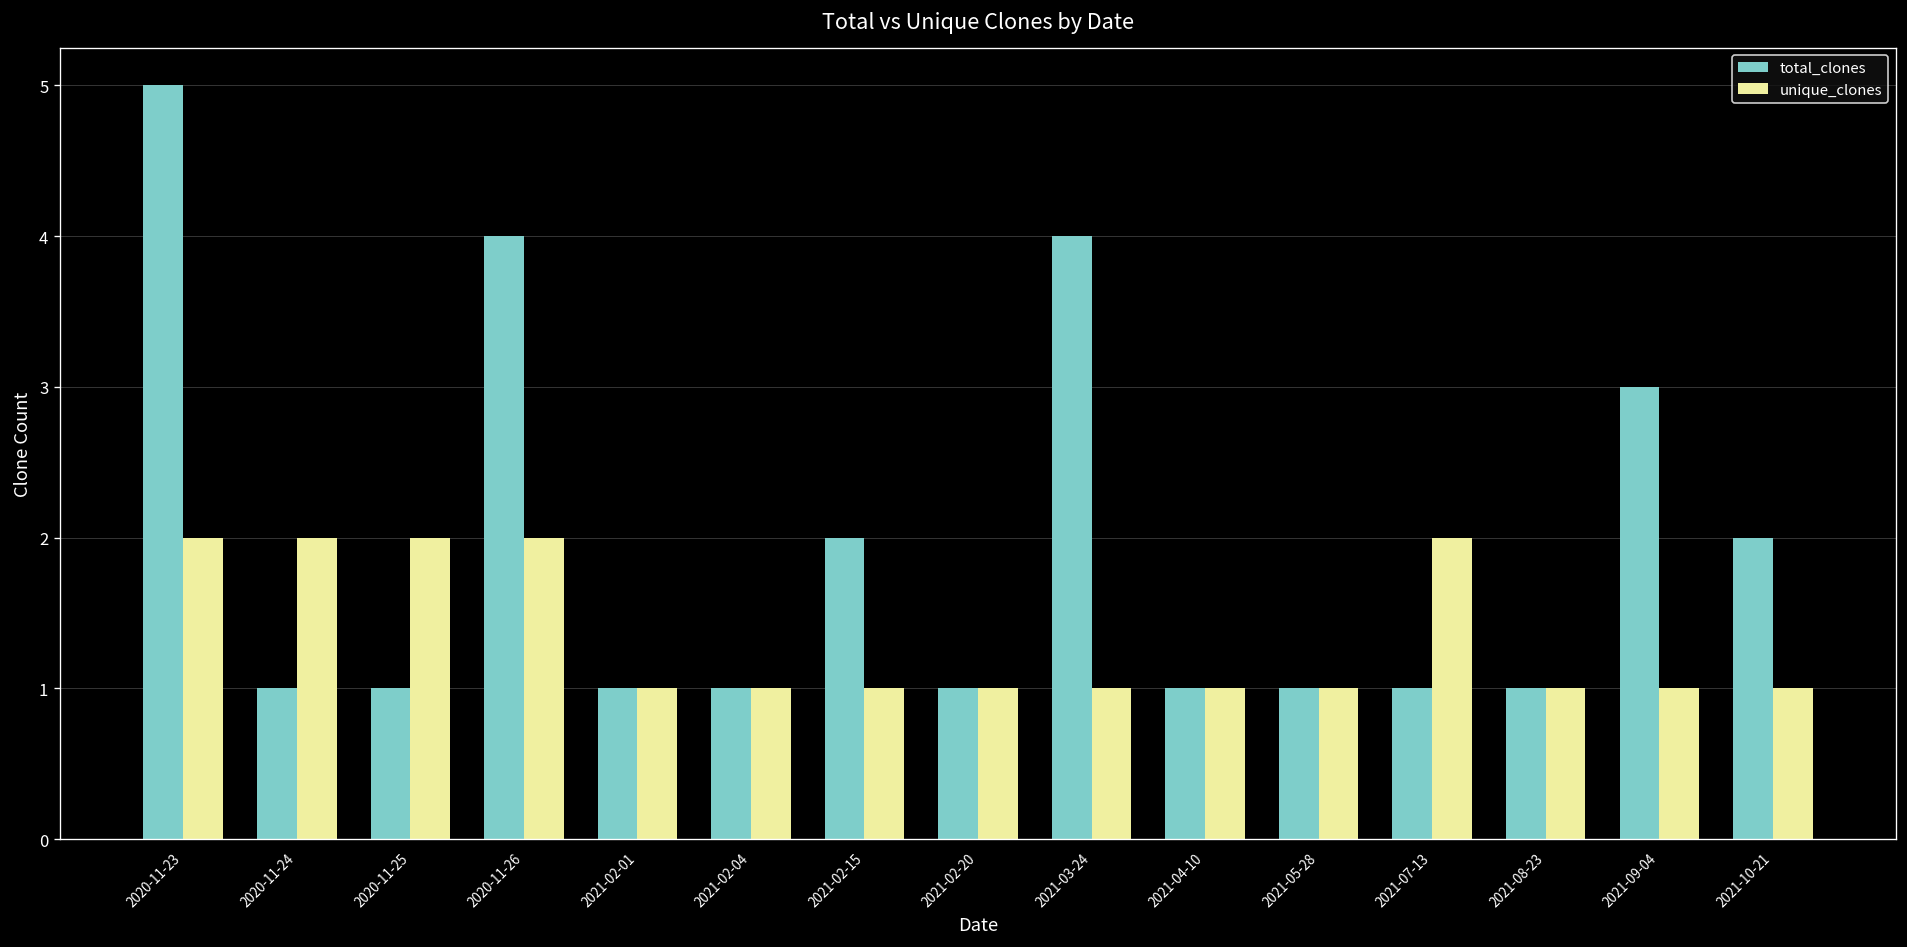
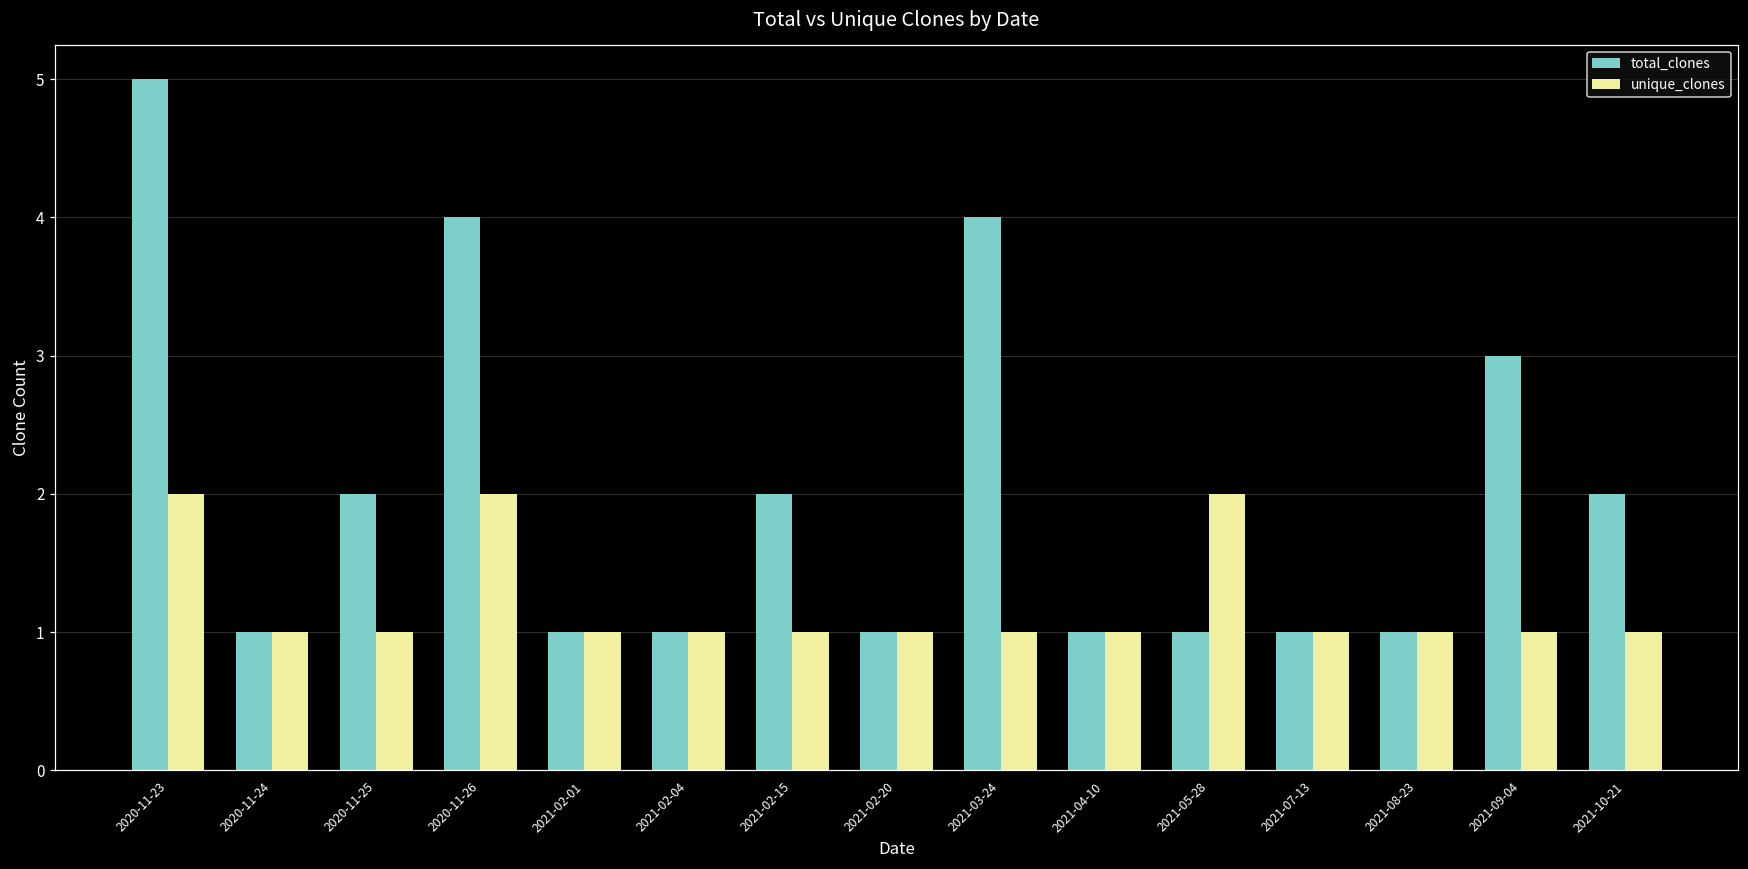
unique_clones, 2020-11-24: 2 -> 1
total_clones, 2020-11-25: 1 -> 2
unique_clones, 2020-11-25: 2 -> 1
unique_clones, 2021-05-28: 1 -> 2
unique_clones, 2021-07-13: 2 -> 1
